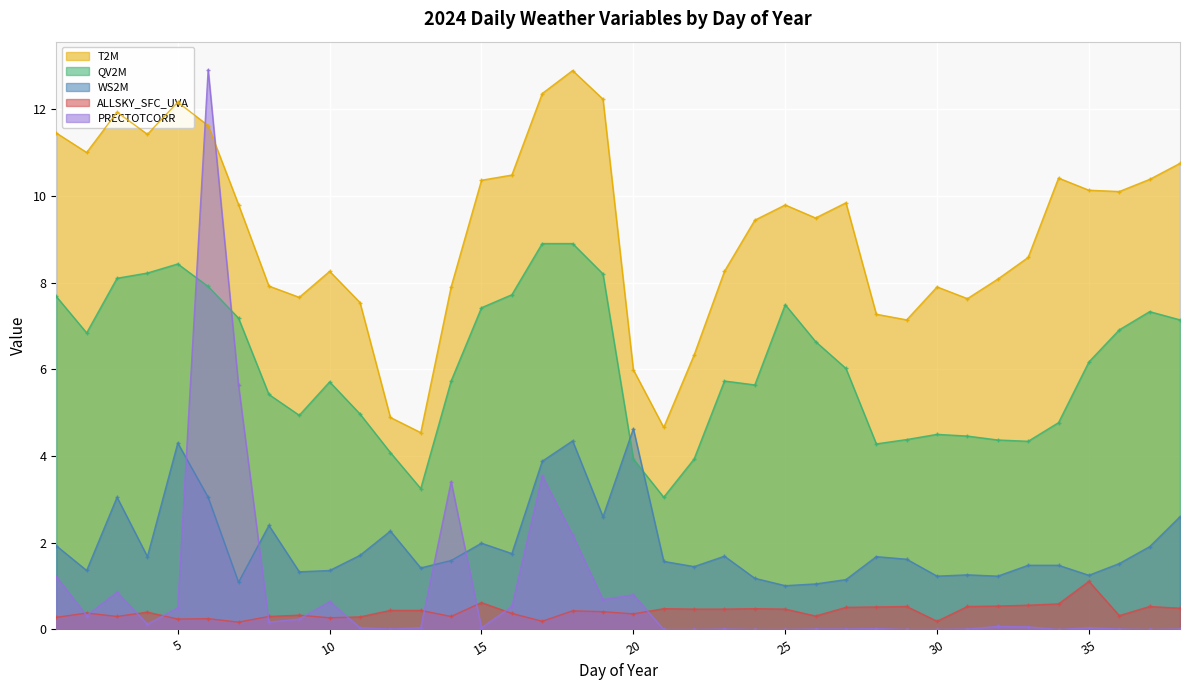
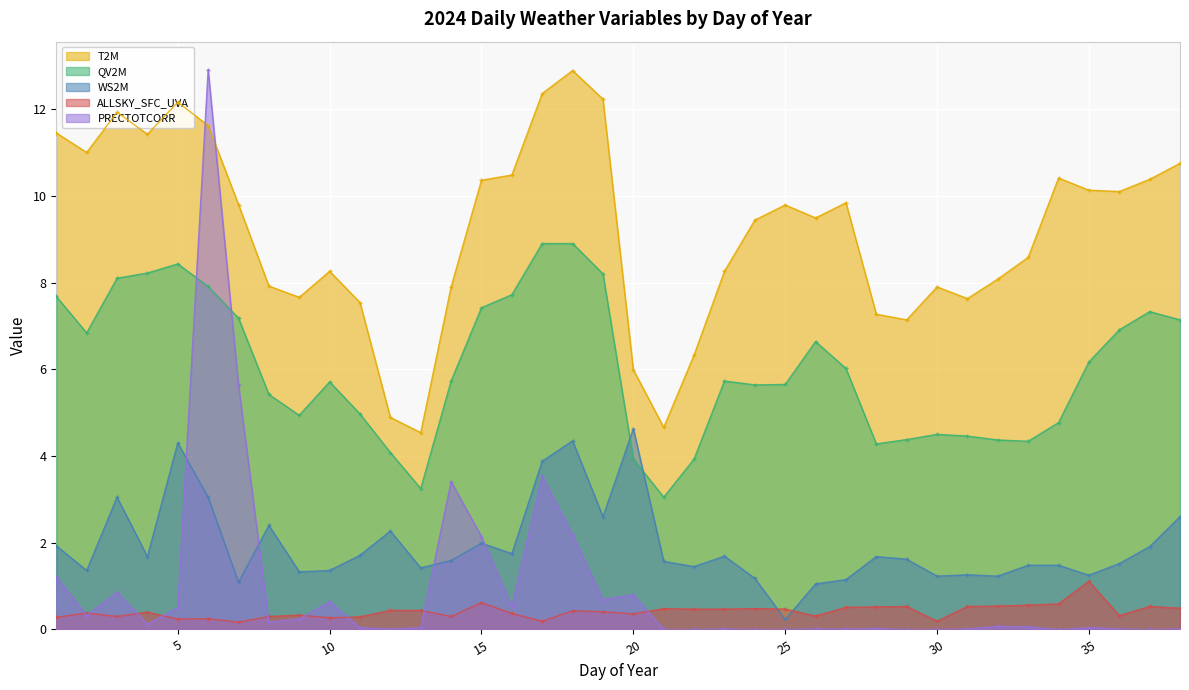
PRECTOTCORR, 15: 0.0 -> 2.1
QV2M, 25: 7.5 -> 5.7
WS2M, 25: 1.0 -> 0.2
